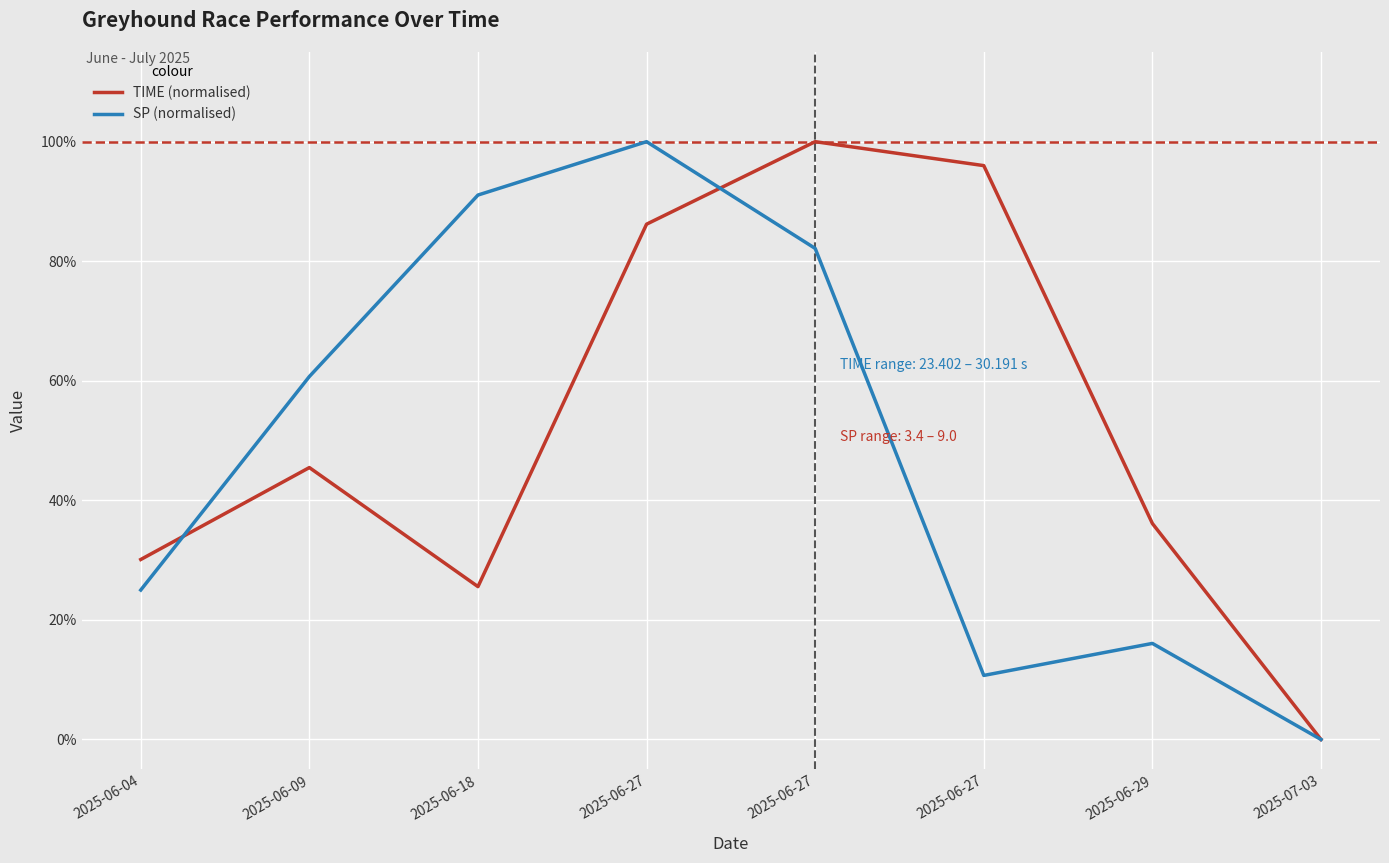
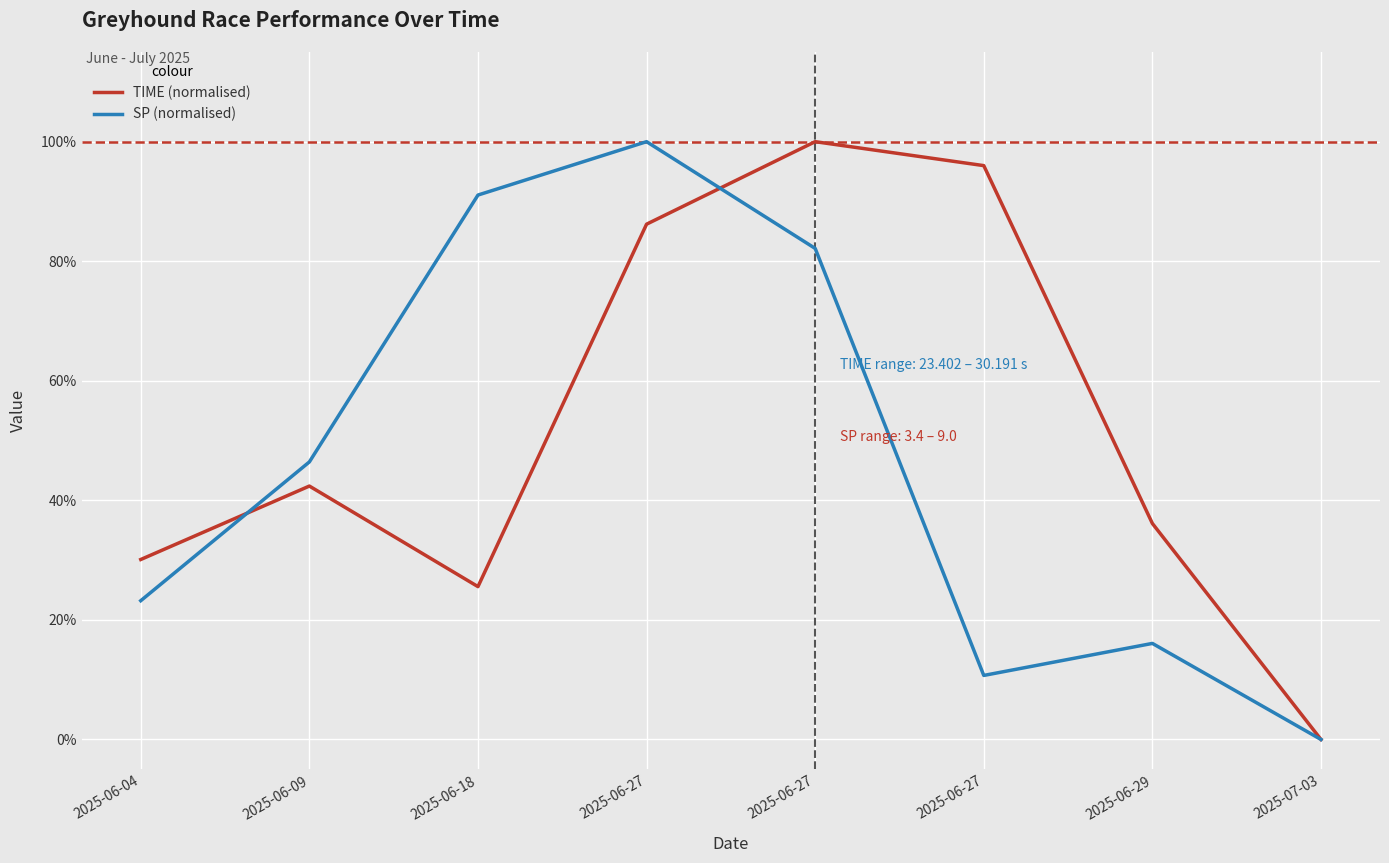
SP (normalised), 2025-06-04: 25% -> 23%
TIME (normalised), 2025-06-09: 45% -> 42%
SP (normalised), 2025-06-09: 61% -> 46%
